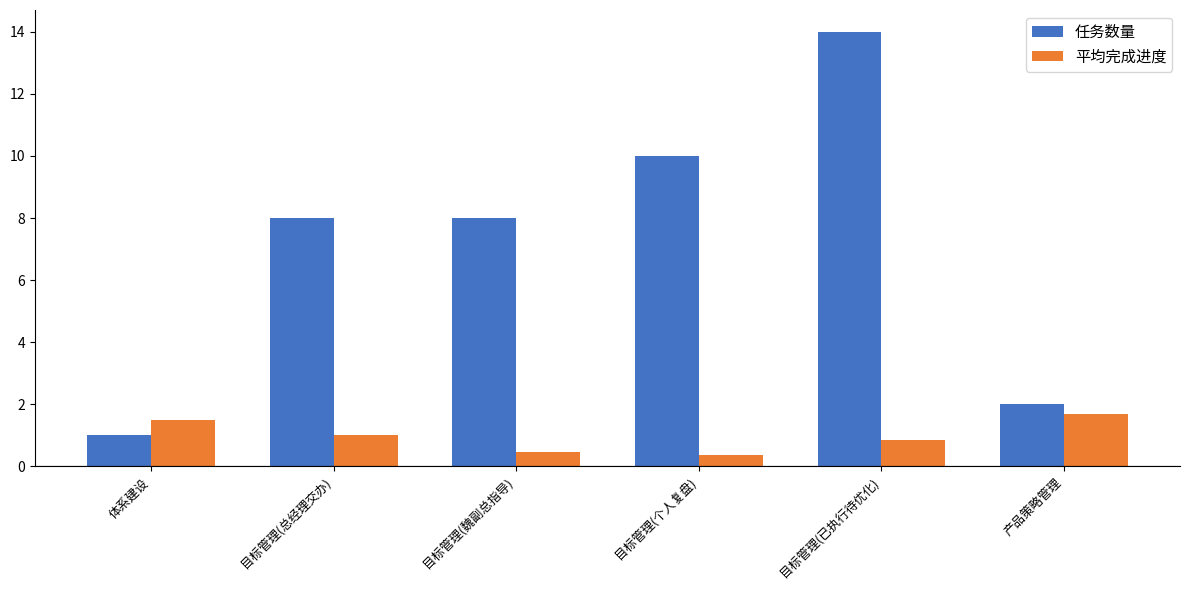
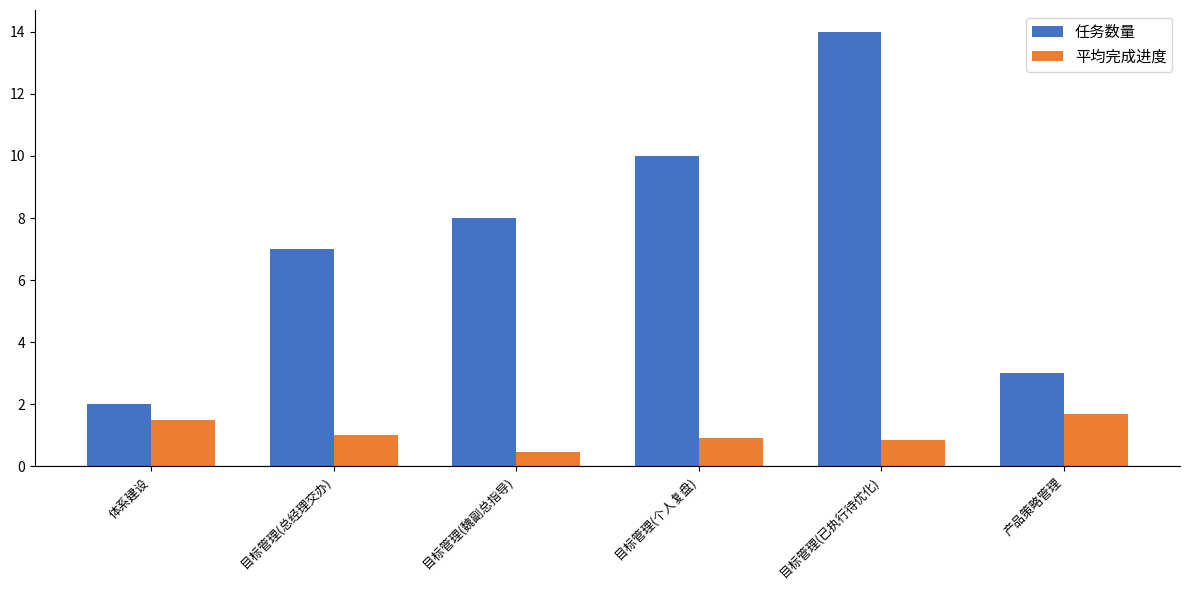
任务数量, 体系建设: 1 -> 2
任务数量, 目标管理(总经理交办): 8 -> 7
平均完成进度, 目标管理(个人复盘): 0.4 -> 0.9
任务数量, 产品策略管理: 2 -> 3
